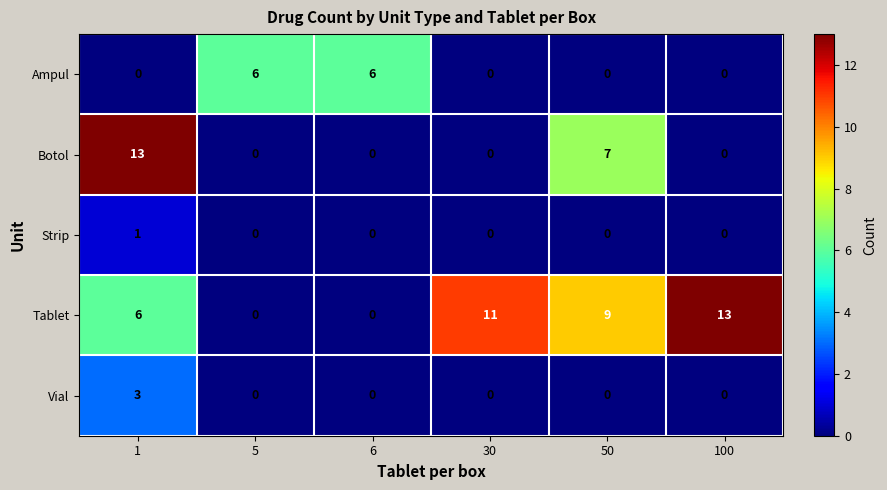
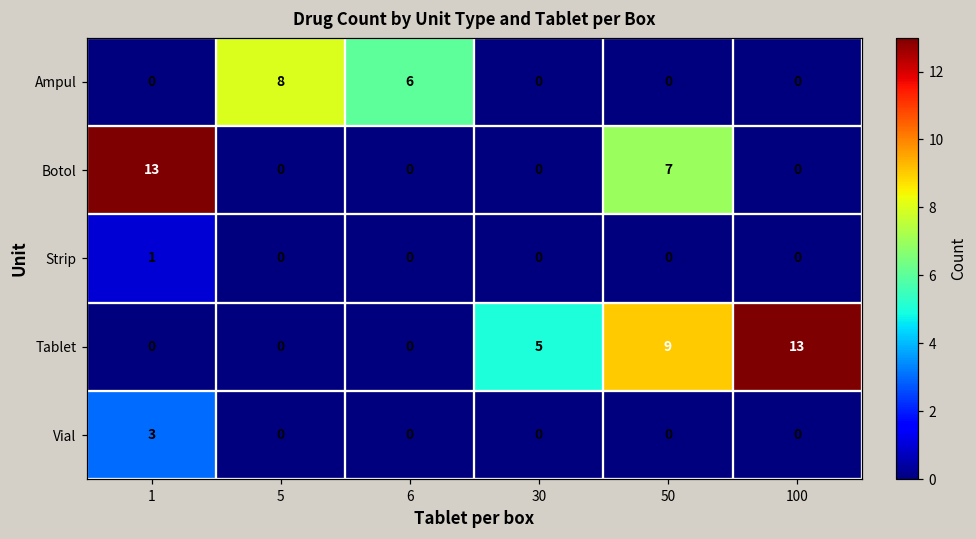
Ampul, 5: 6 -> 8
Tablet, 1: 6 -> 0
Tablet, 30: 11 -> 5
